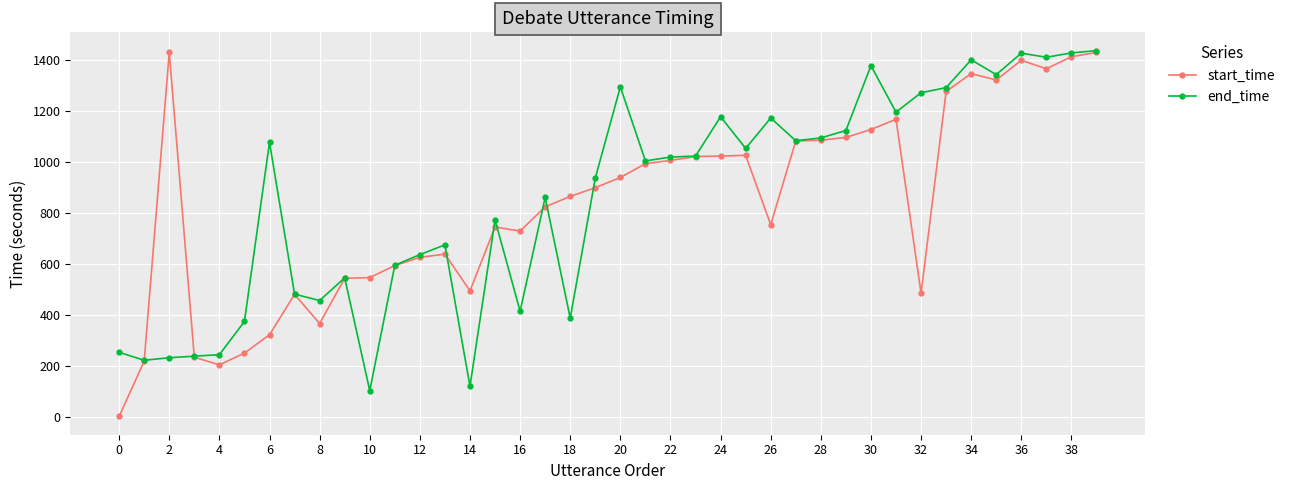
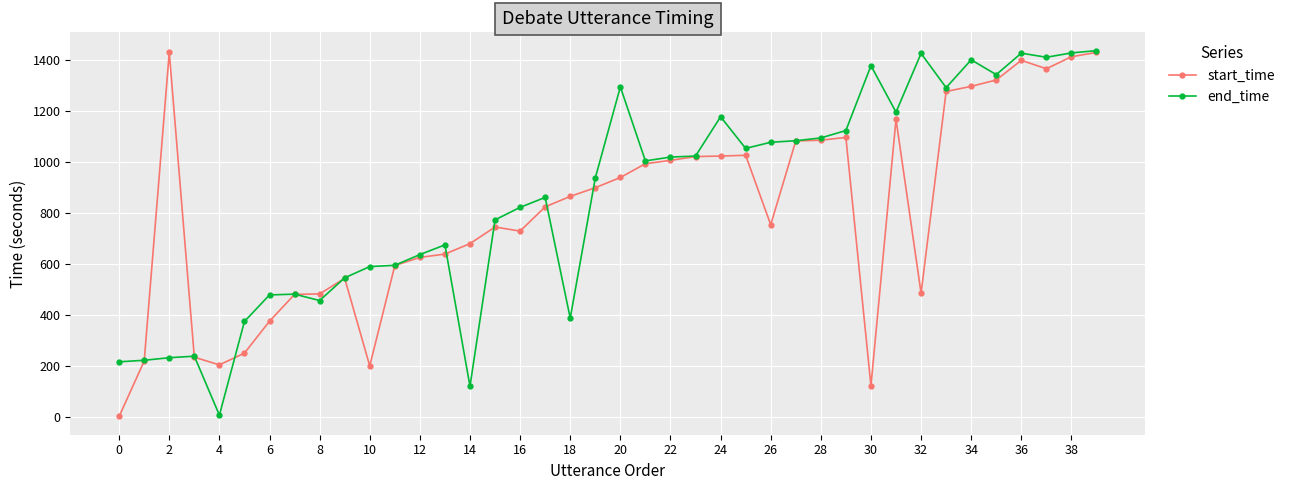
end_time, 0: 260 -> 220
end_time, 4: 250 -> 10
start_time, 6: 320 -> 380
end_time, 6: 1080 -> 480
start_time, 8: 370 -> 480
start_time, 10: 550 -> 200
end_time, 10: 110 -> 590
start_time, 14: 500 -> 680
end_time, 16: 420 -> 820
end_time, 26: 1170 -> 1080
start_time, 30: 1130 -> 120
end_time, 32: 1270 -> 1430
start_time, 34: 1350 -> 1300
